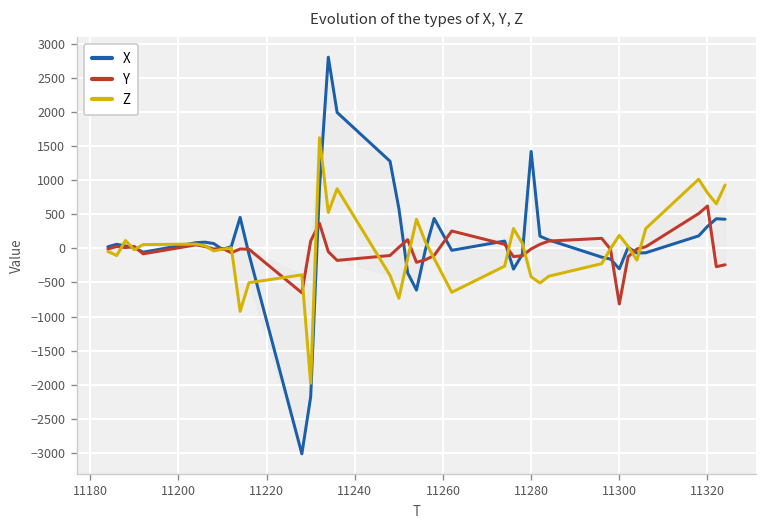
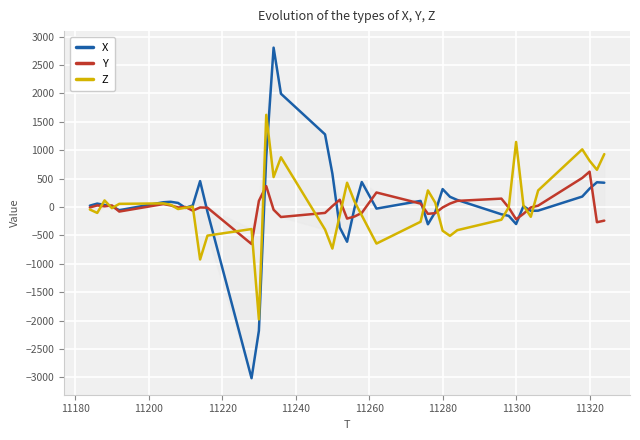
X, 11280: 1400 -> 300
Y, 11300: -800 -> -200
Z, 11300: 200 -> 1100
